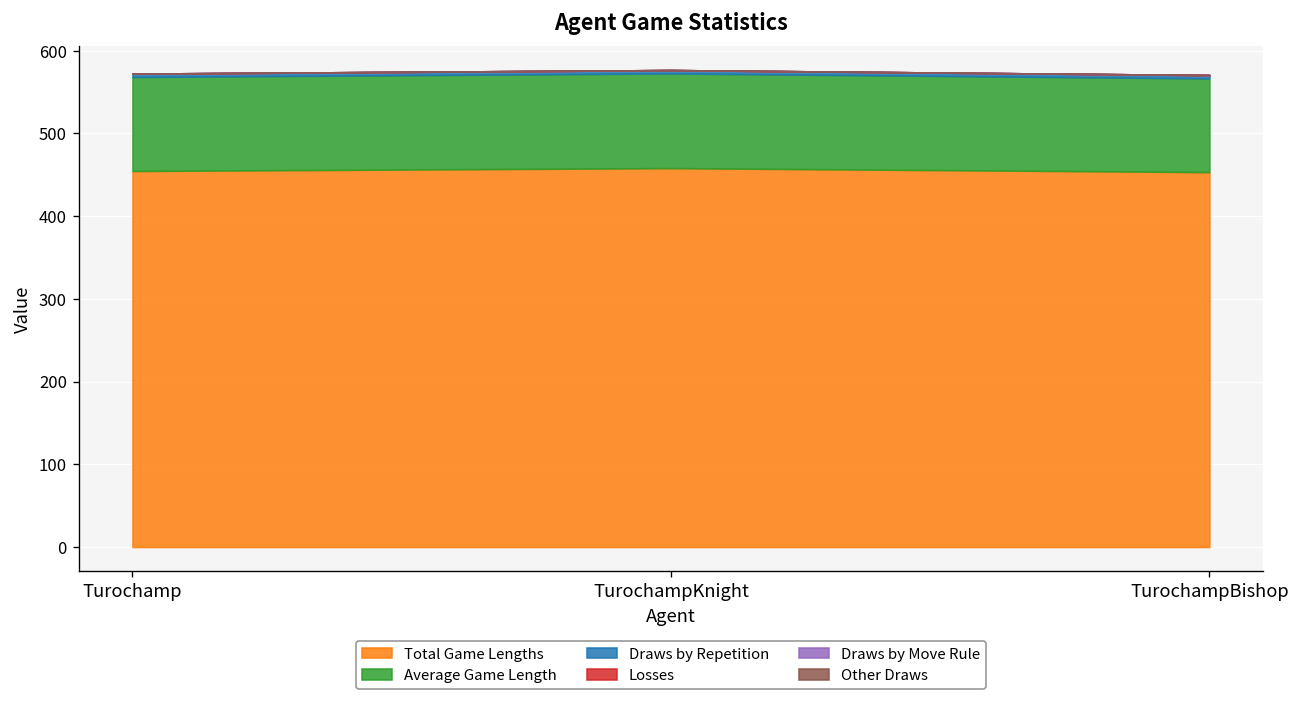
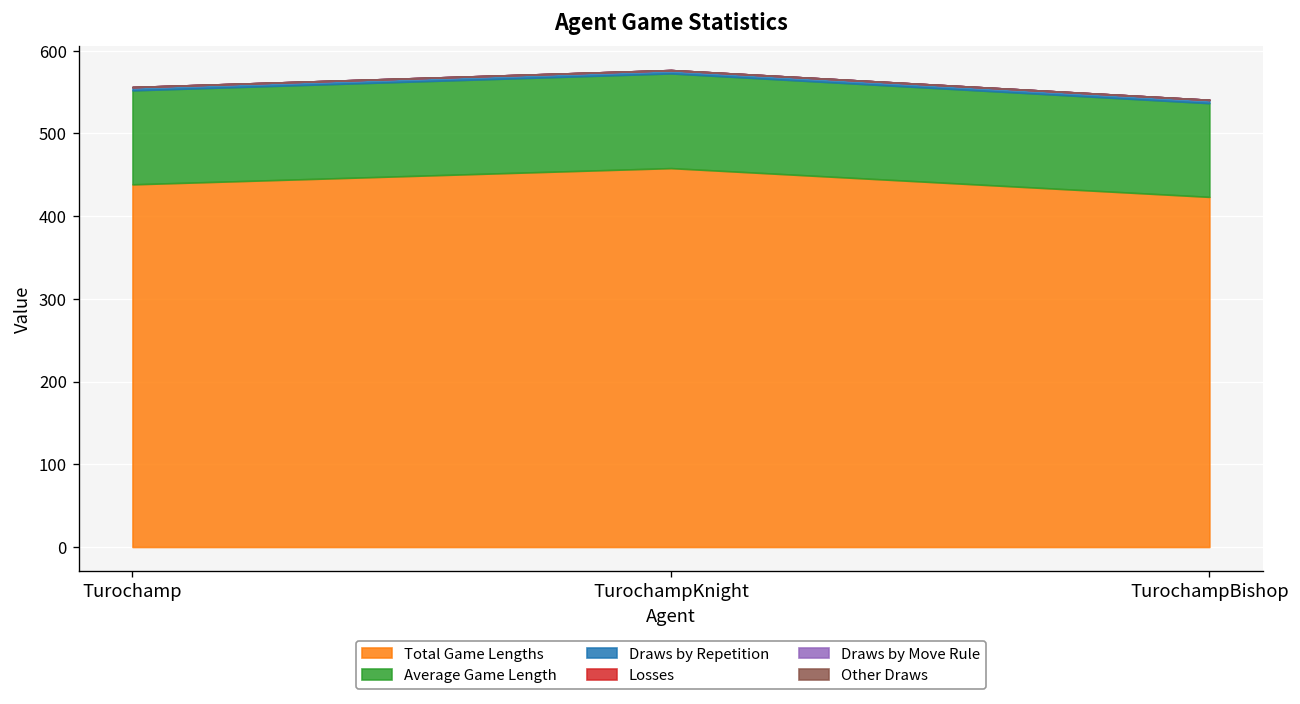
Total Game Lengths, Turochamp: 450 -> 440
Total Game Lengths, TurochampBishop: 450 -> 420
